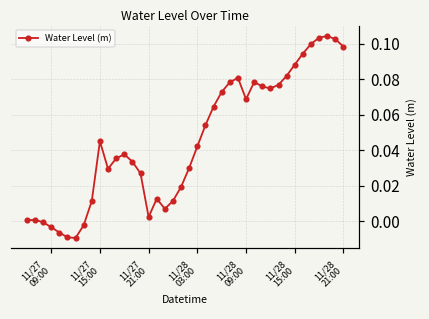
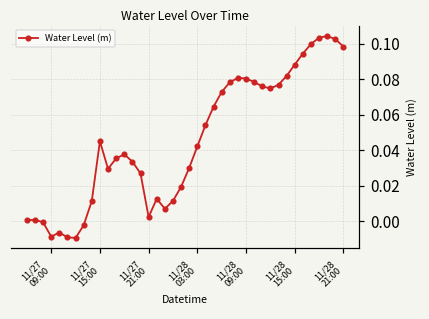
11/27 09:00: -0.003 -> -0.009
11/28 09:00: 0.069 -> 0.080
